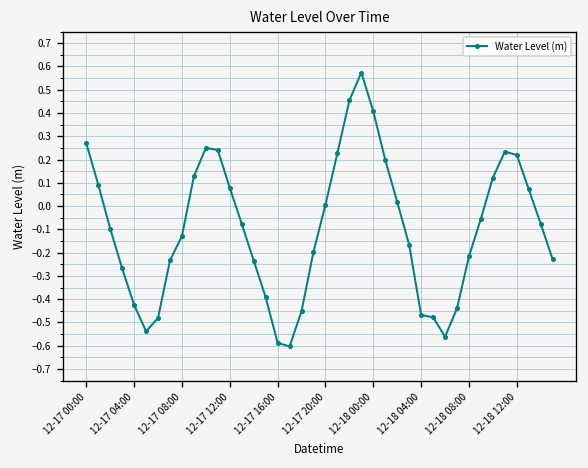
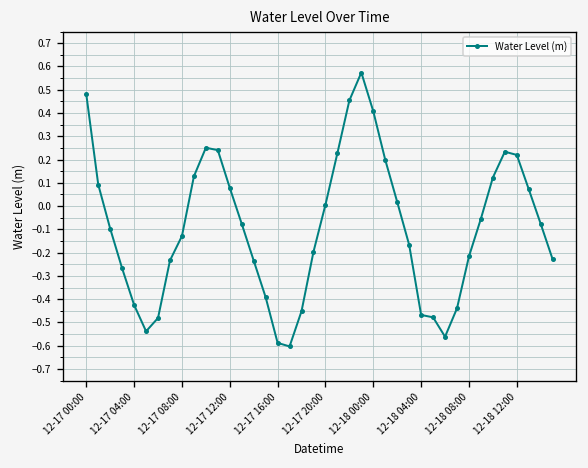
12-17 00:00: 0.27 -> 0.48
